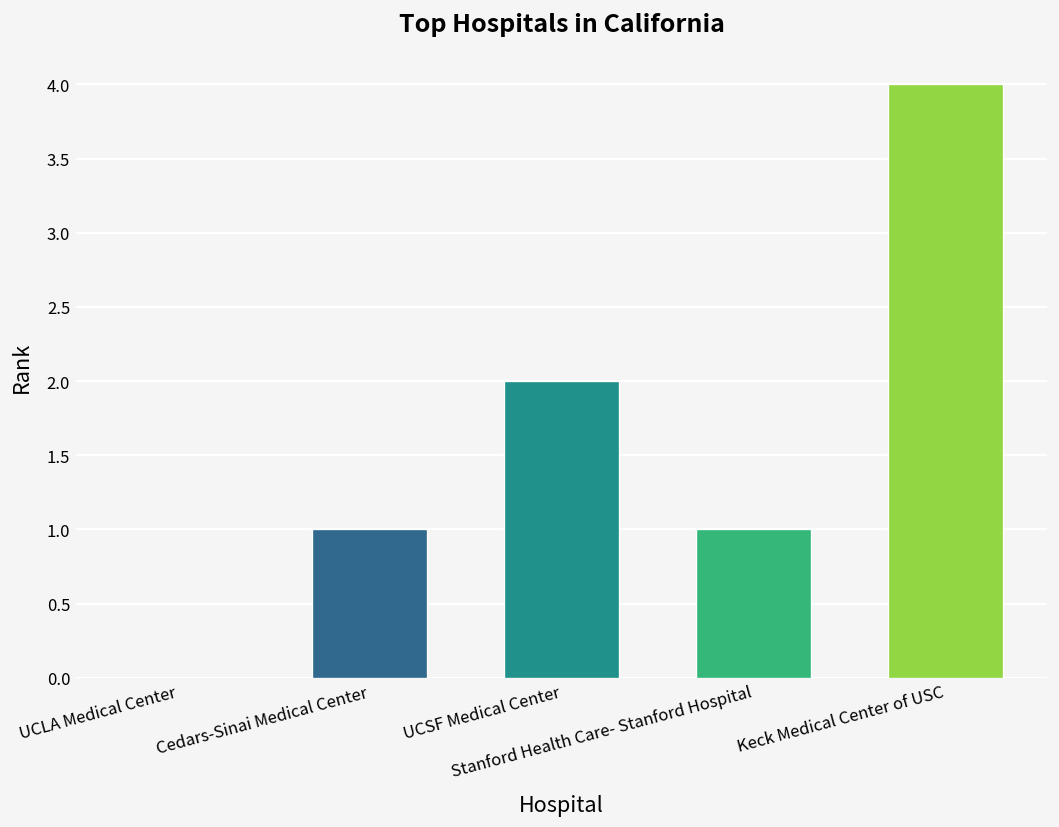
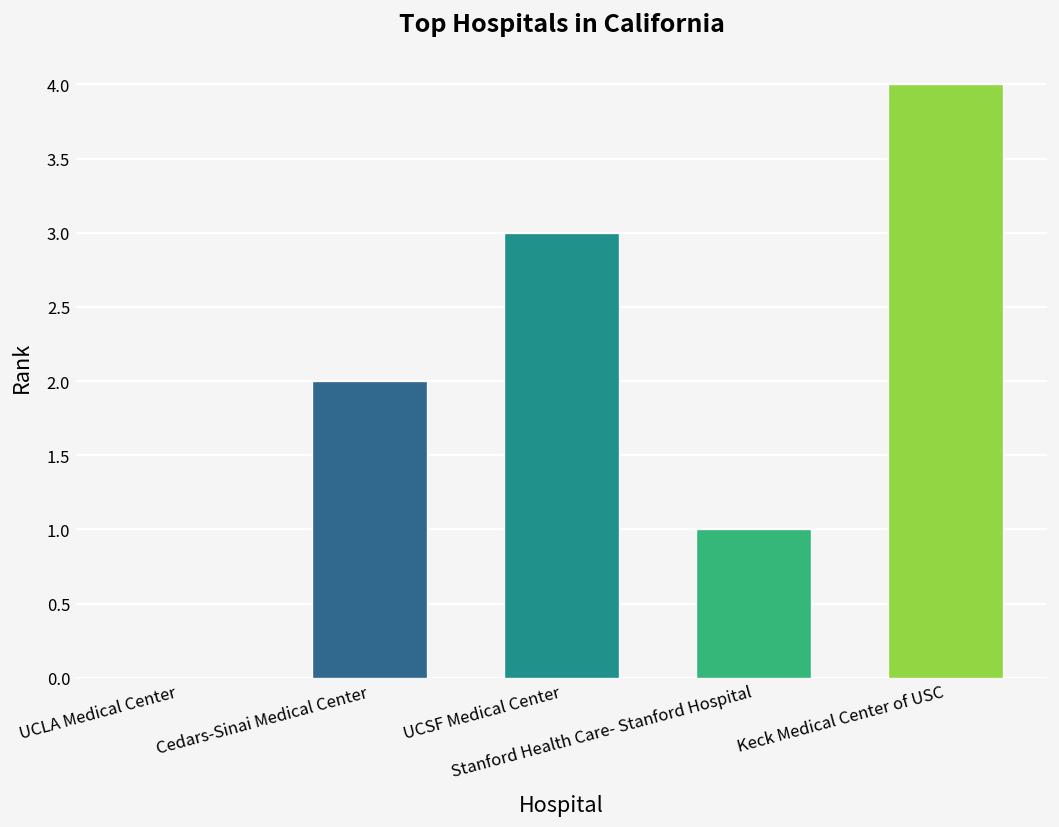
Cedars-Sinai Medical Center: 1 -> 2
UCSF Medical Center: 2 -> 3
